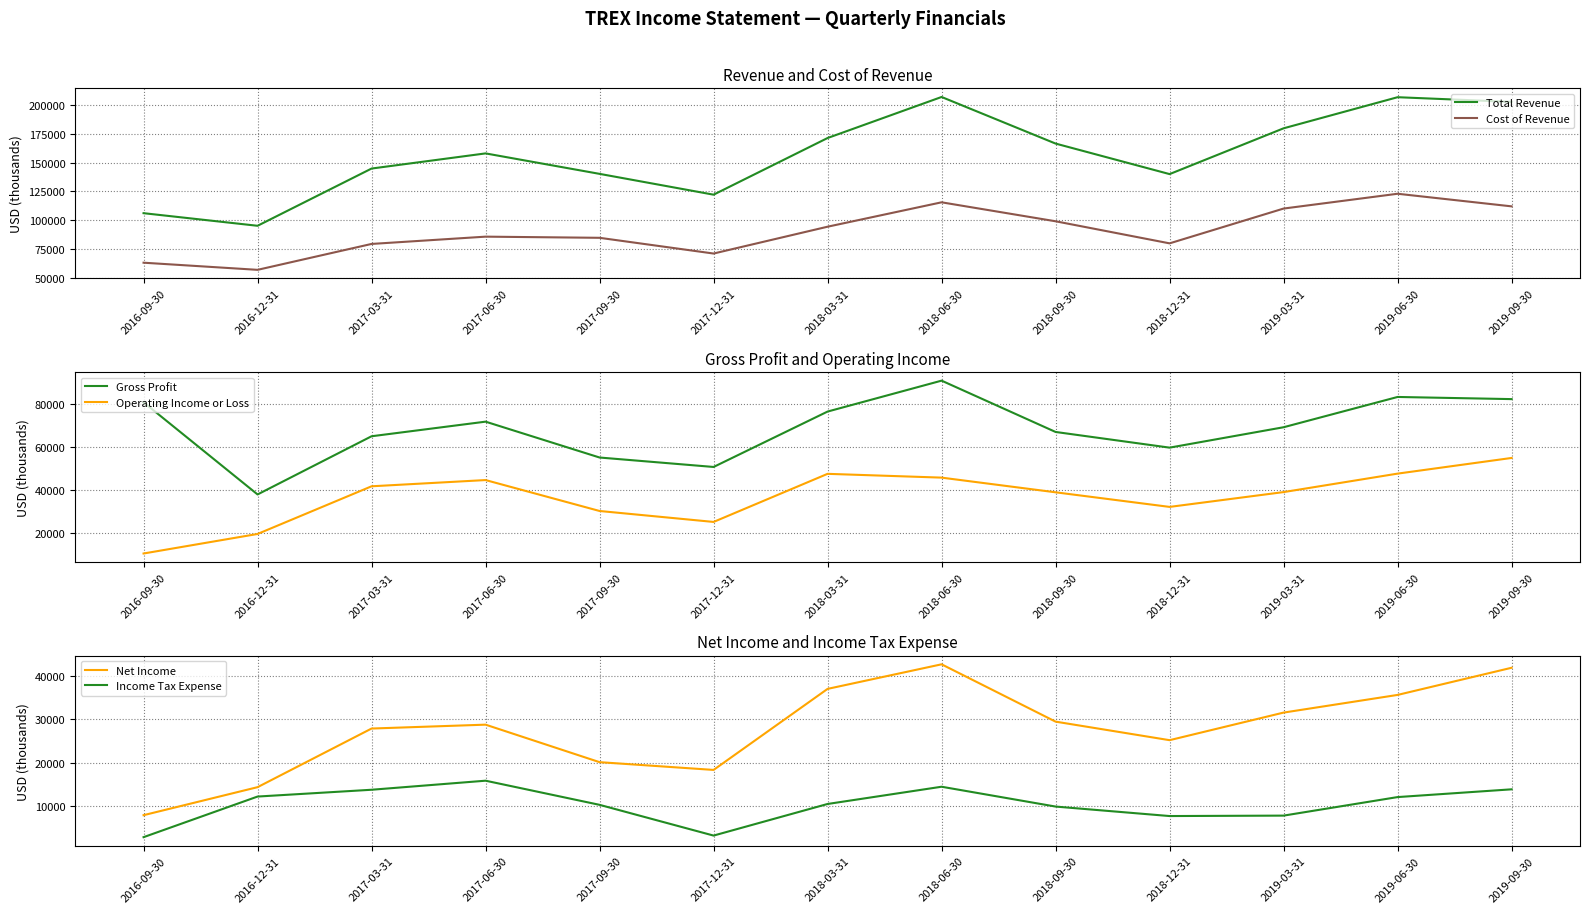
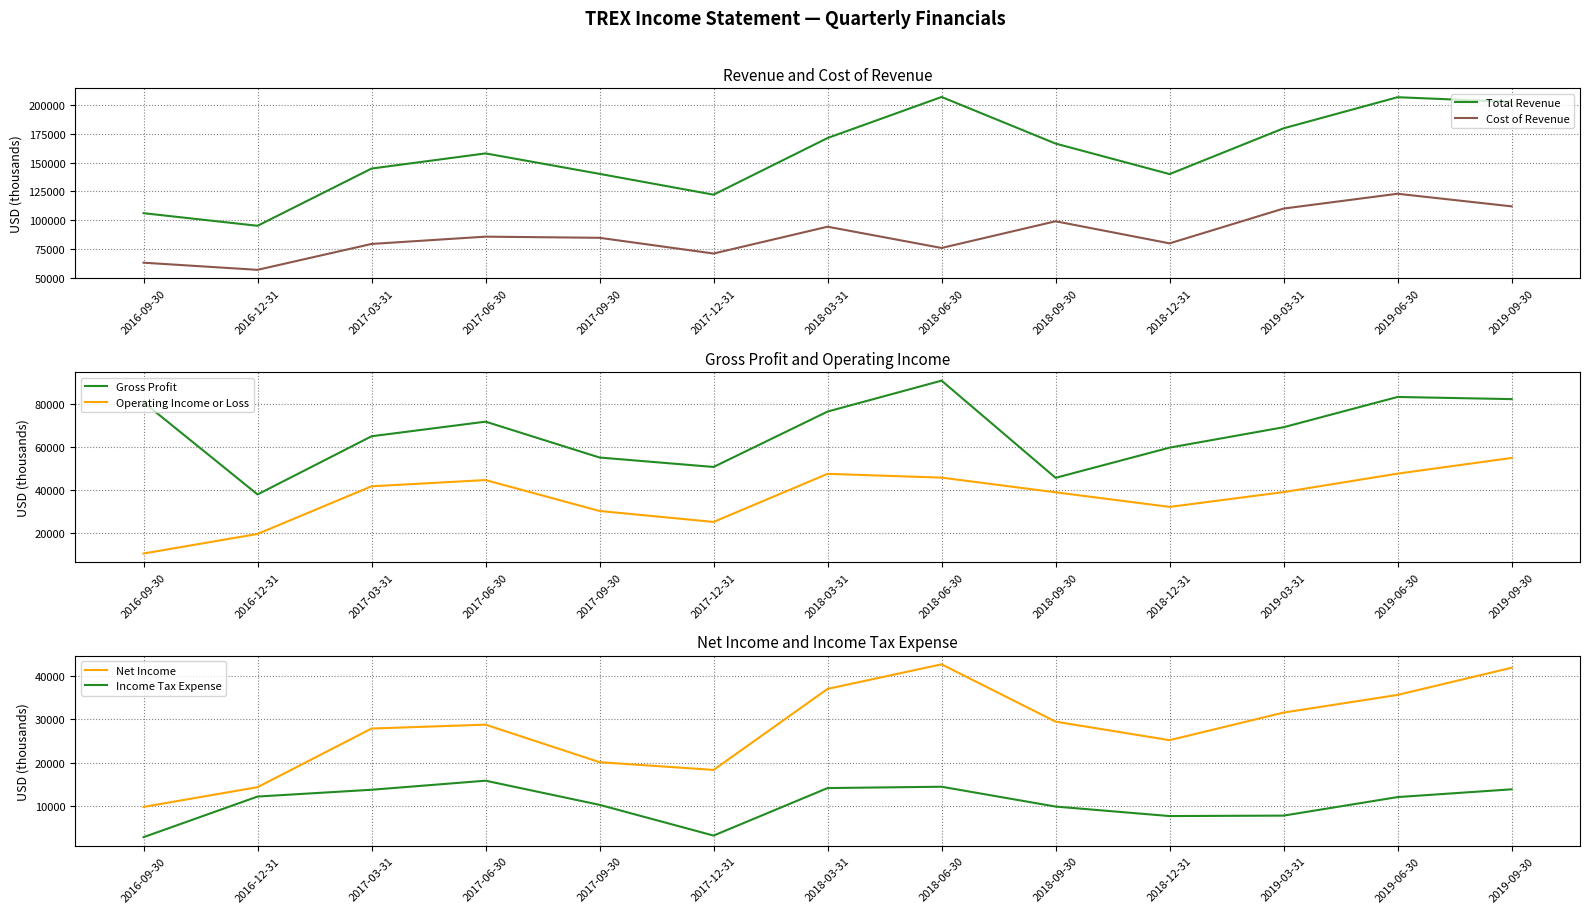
Revenue and Cost of Revenue, Cost of Revenue, 2018-06-30: 116000 -> 76000
Gross Profit and Operating Income, Gross Profit, 2018-09-30: 67000 -> 46000
Net Income and Income Tax Expense, Net Income, 2016-09-30: 8000 -> 10000
Net Income and Income Tax Expense, Income Tax Expense, 2018-03-31: 10000 -> 14000
